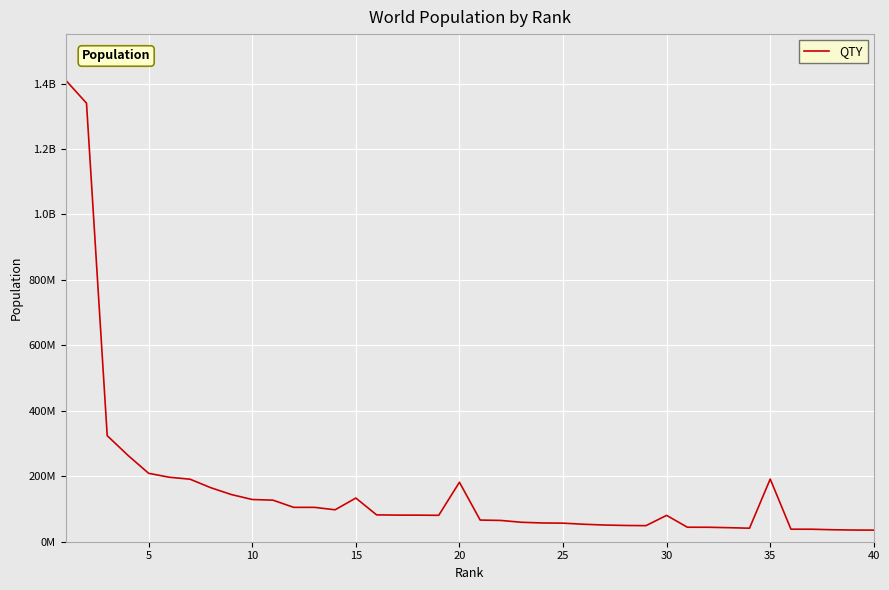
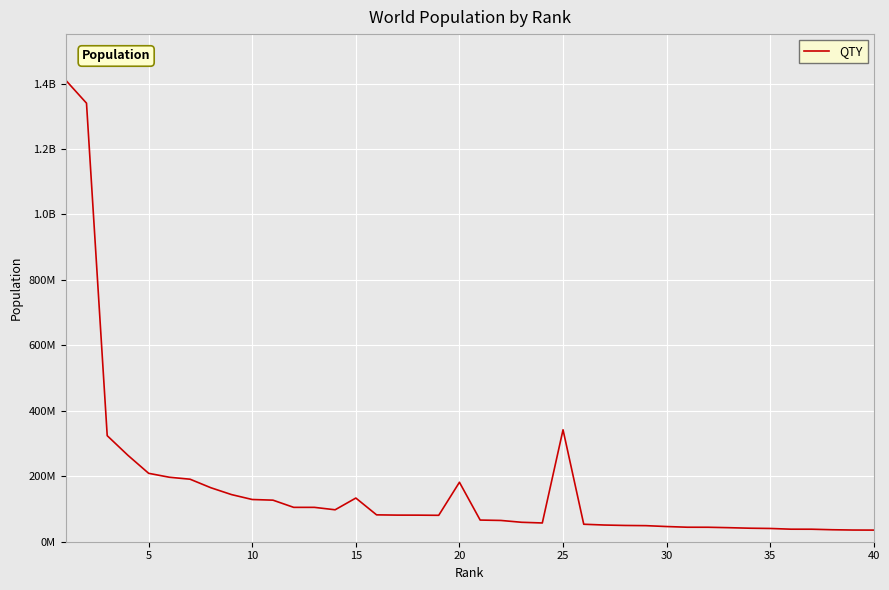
25: 60000000 -> 340000000
30: 80000000 -> 50000000
35: 190000000 -> 40000000
